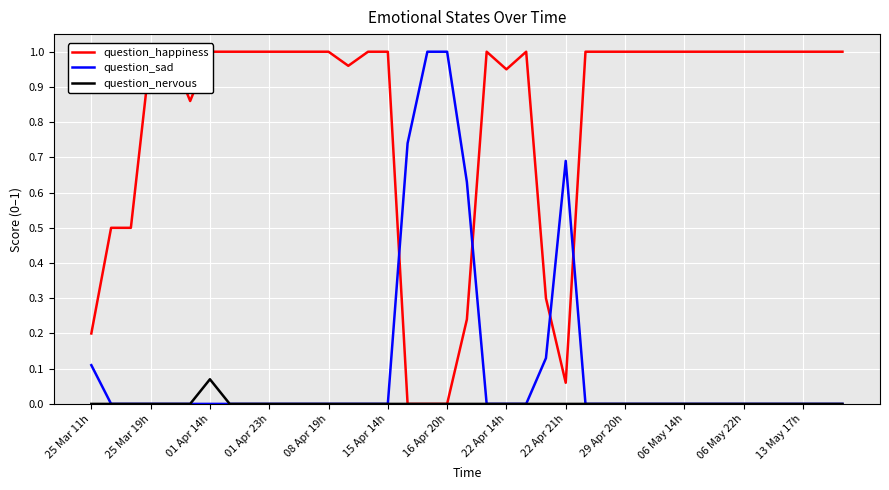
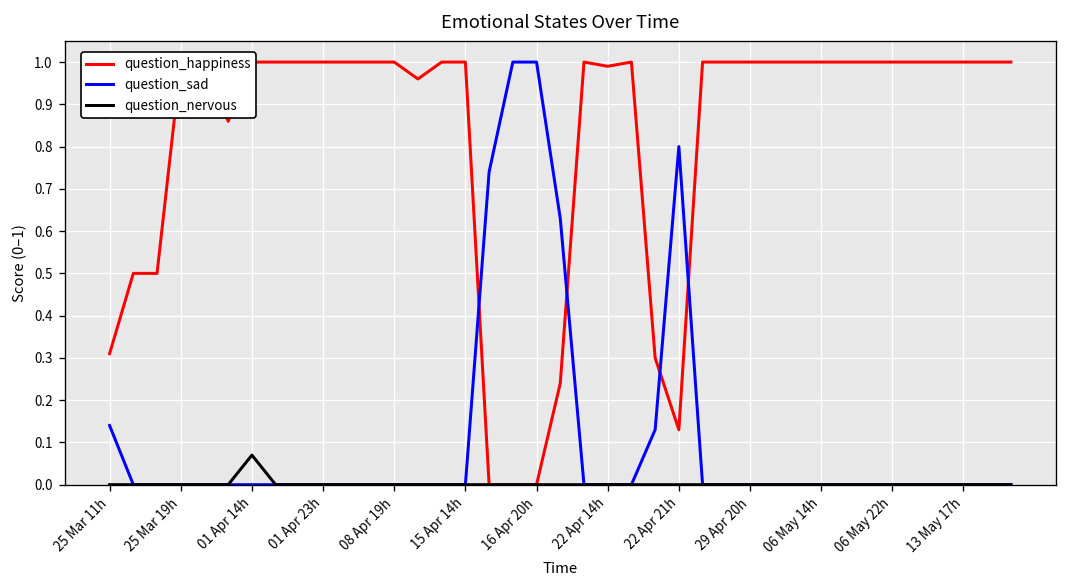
question_happiness, 25 Mar 11h: 0.20 -> 0.31
question_sad, 25 Mar 11h: 0.11 -> 0.14
question_happiness, 22 Apr 14h: 0.95 -> 0.99
question_happiness, 22 Apr 21h: 0.06 -> 0.13
question_sad, 22 Apr 21h: 0.69 -> 0.80
